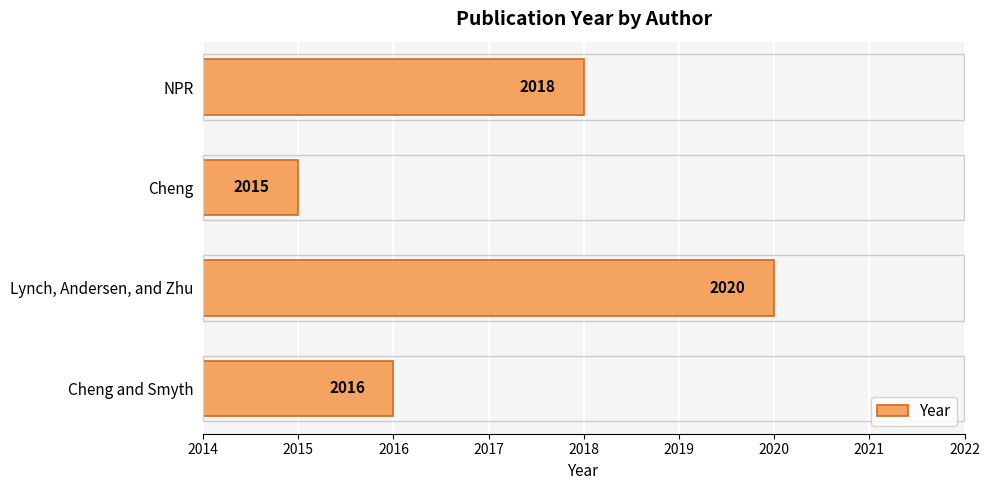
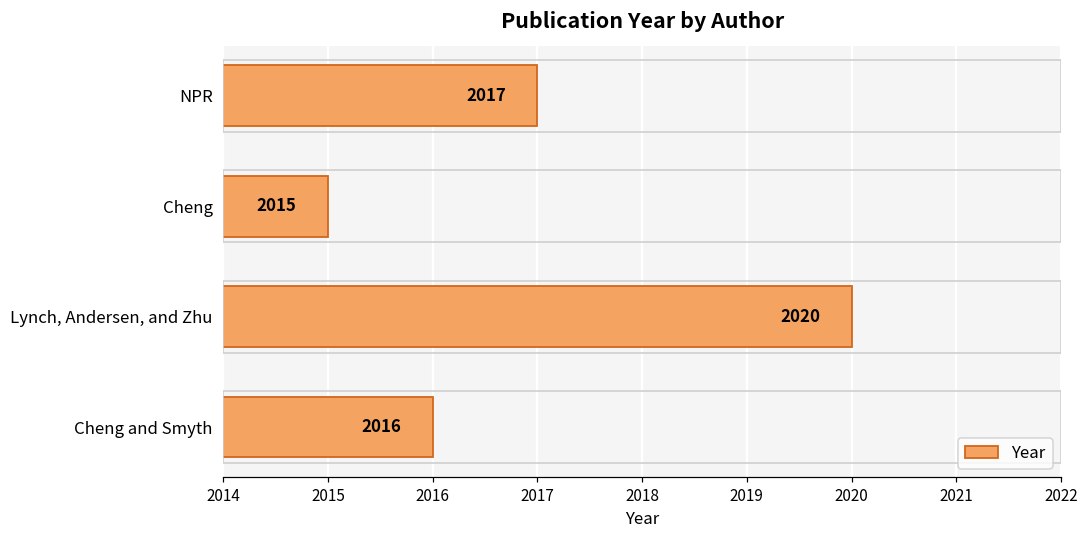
NPR: 2018 -> 2017
